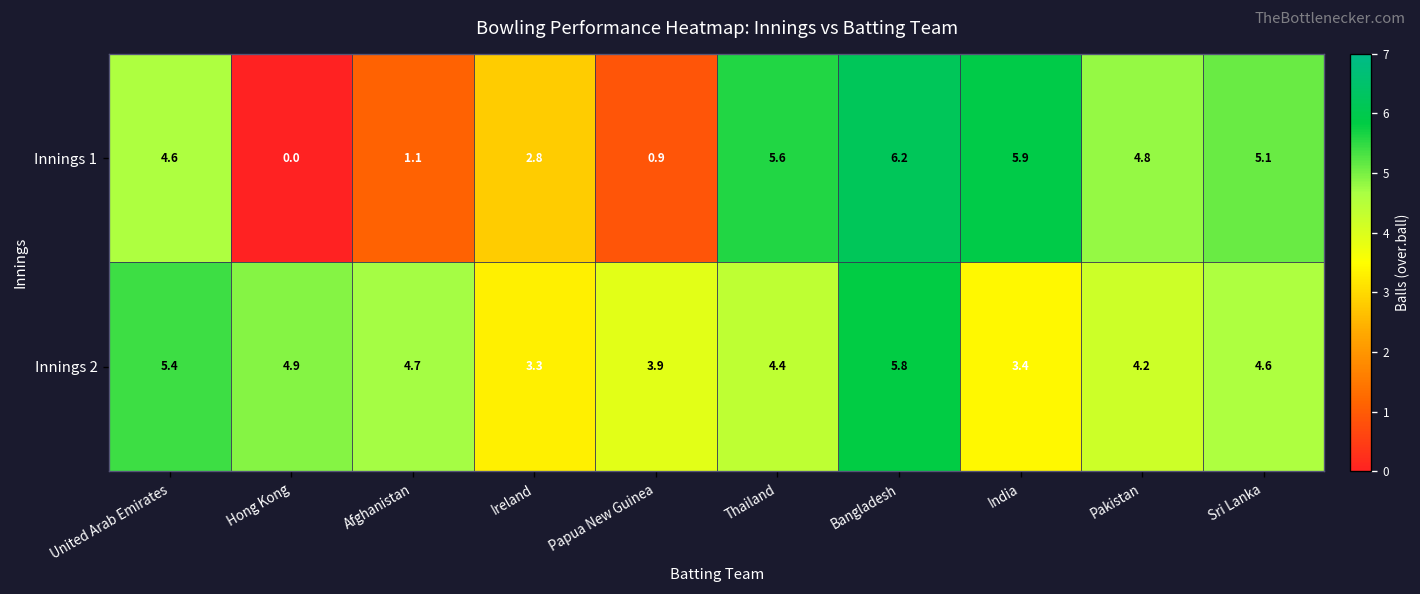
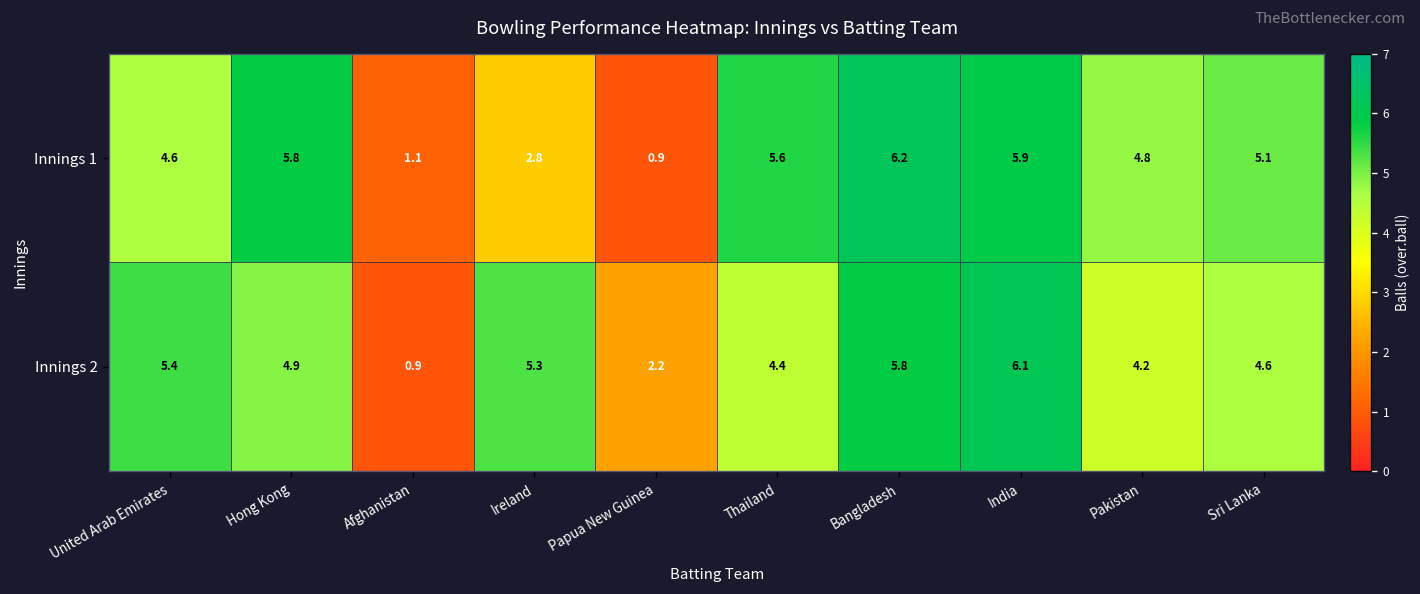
Innings 1, Hong Kong: 0.0 -> 5.8
Innings 2, Afghanistan: 4.7 -> 0.9
Innings 2, Ireland: 3.3 -> 5.3
Innings 2, Papua New Guinea: 3.9 -> 2.2
Innings 2, India: 3.4 -> 6.1
